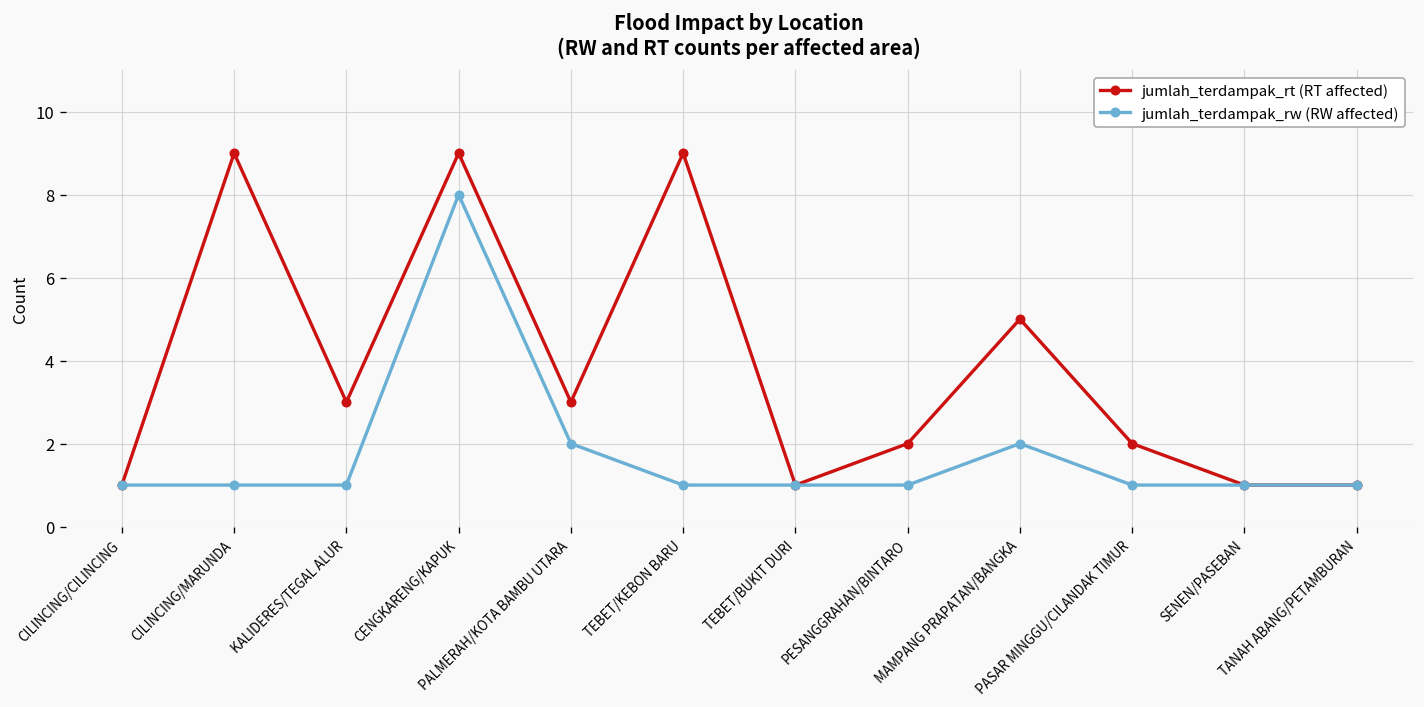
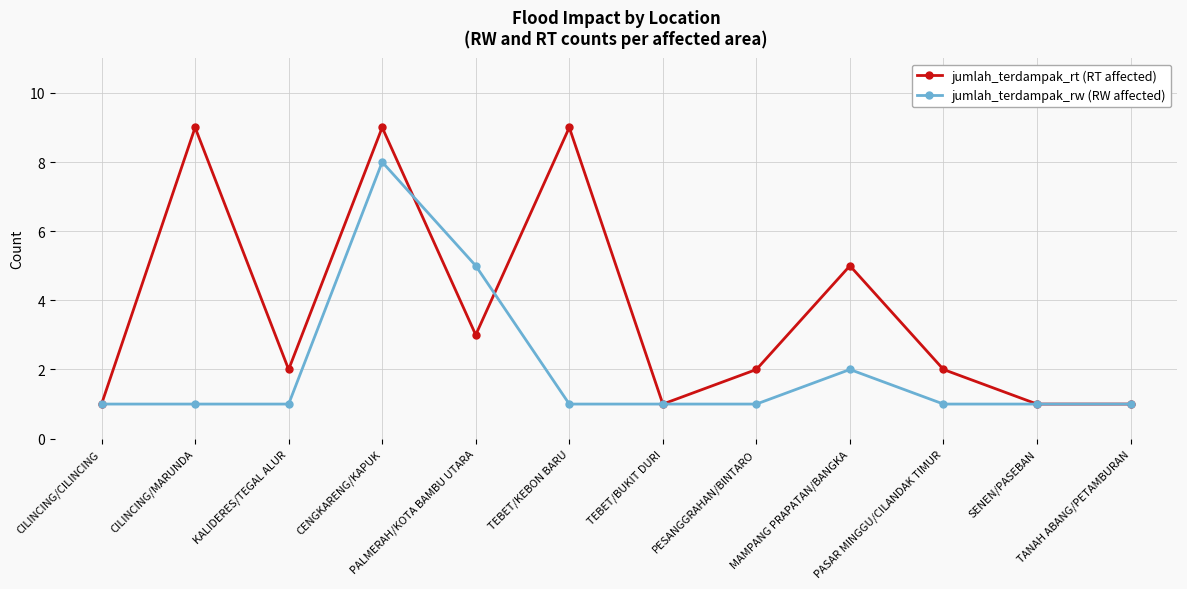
jumlah_terdampak_rt (RT affected), KALIDERES/TEGAL ALUR: 3 -> 2
jumlah_terdampak_rw (RW affected), PALMERAH/KOTA BAMBU UTARA: 2 -> 5
